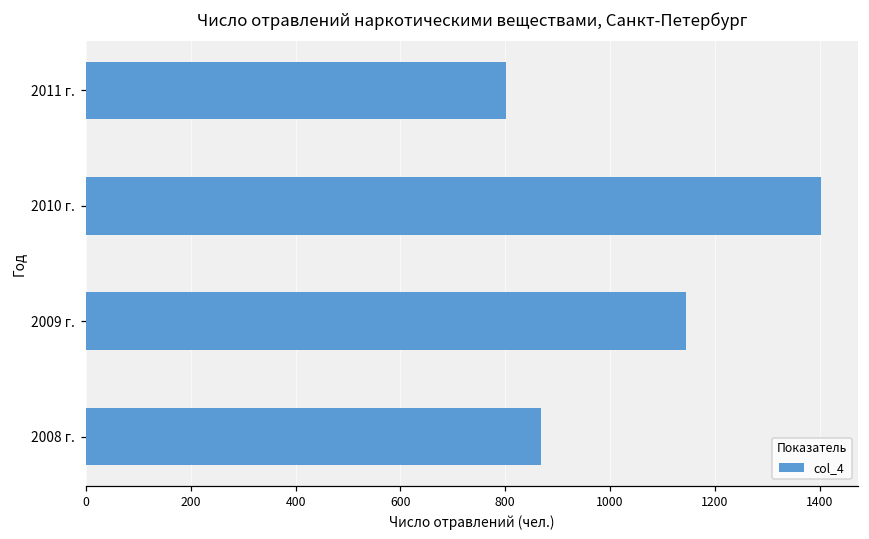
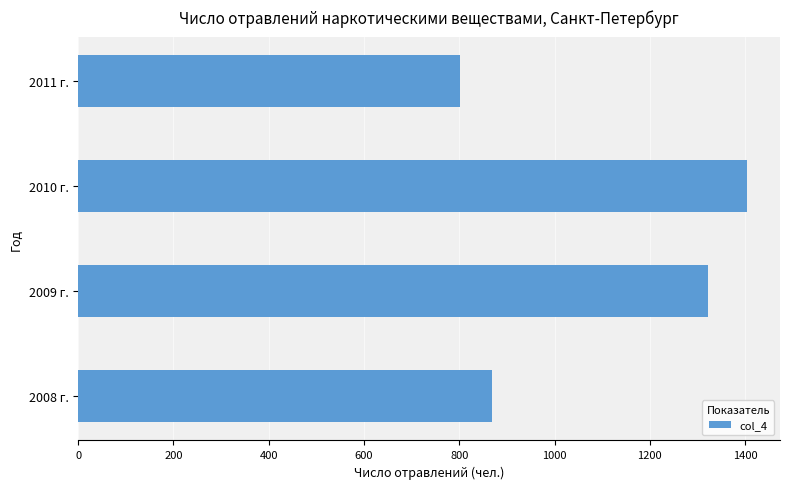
2009 г.: 1140 -> 1320
